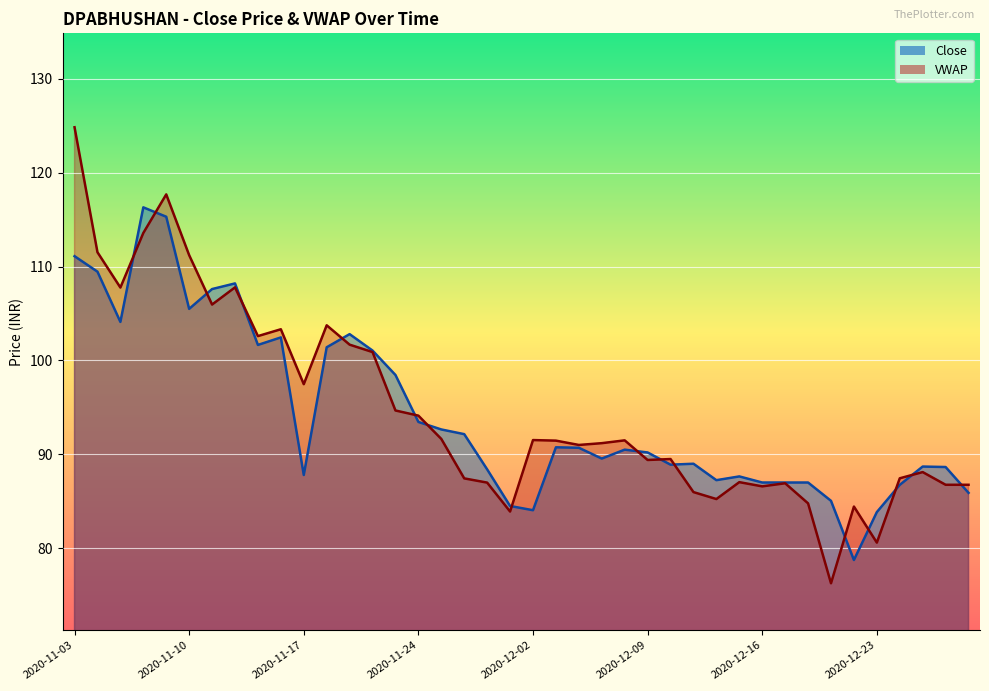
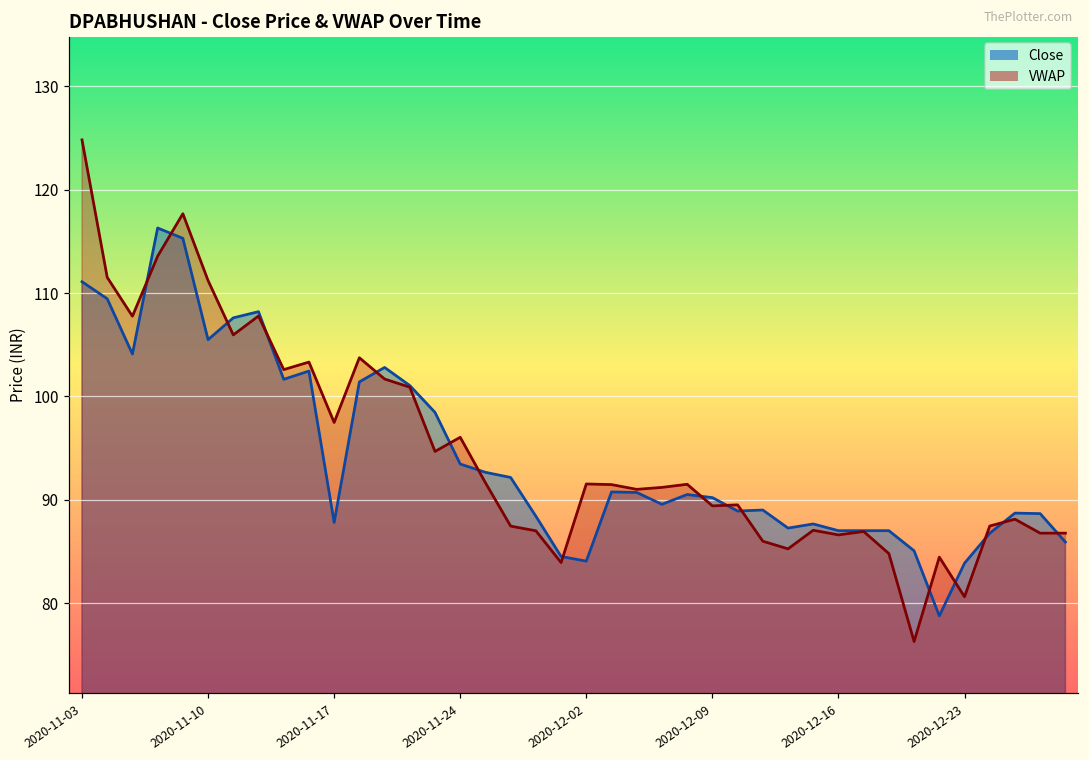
VWAP, 2020-11-24: 94 -> 96
